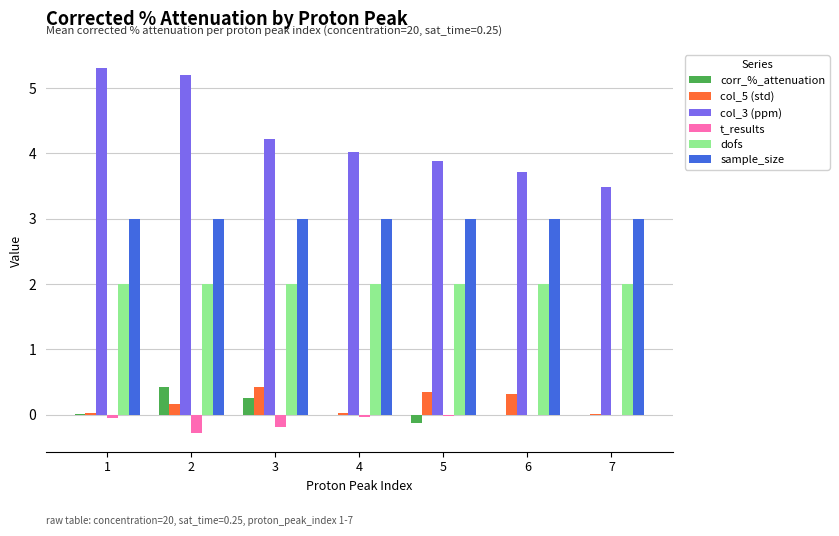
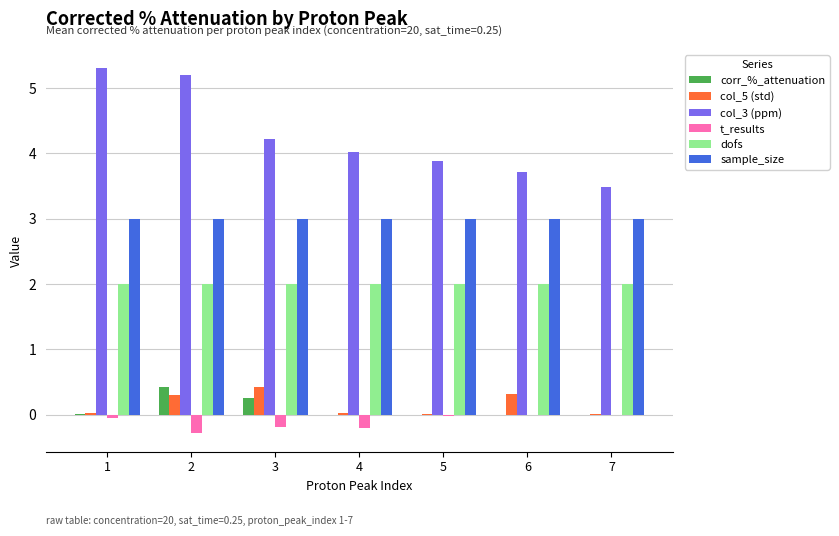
col_5 (std), 2: 0.2 -> 0.3
t_results, 4: 0.0 -> -0.2
corr_%_attenuation, 5: -0.1 -> 0.0
col_5 (std), 5: 0.4 -> 0.0
